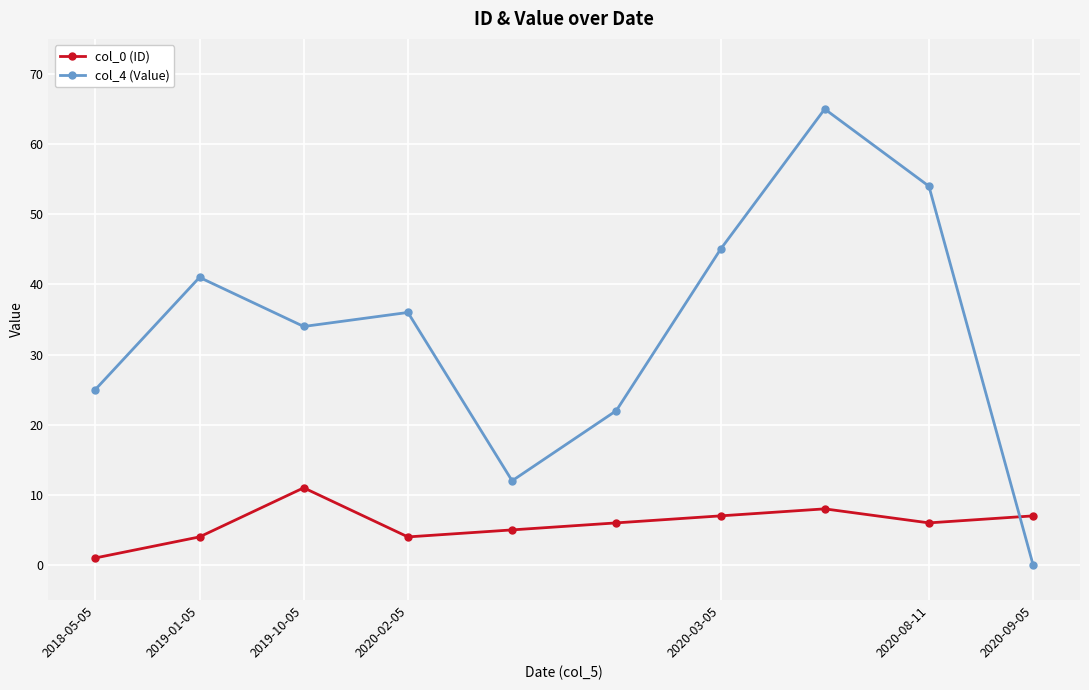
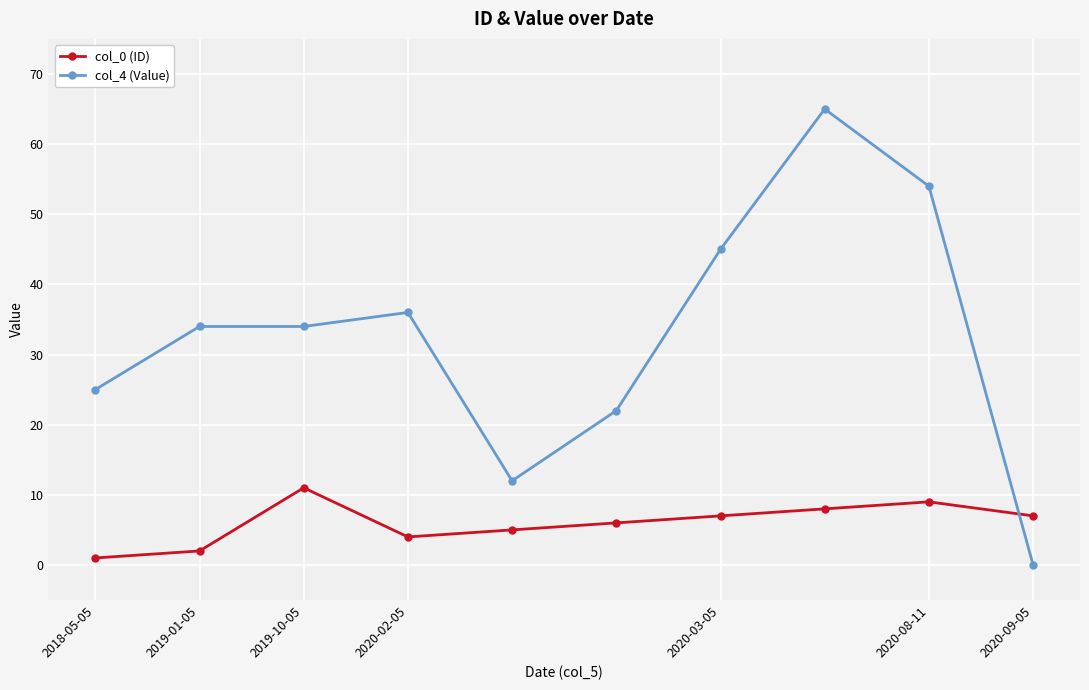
col_0 (ID), 2019-01-05: 4 -> 2
col_4 (Value), 2019-01-05: 41 -> 34
col_0 (ID), 2020-08-11: 6 -> 9
